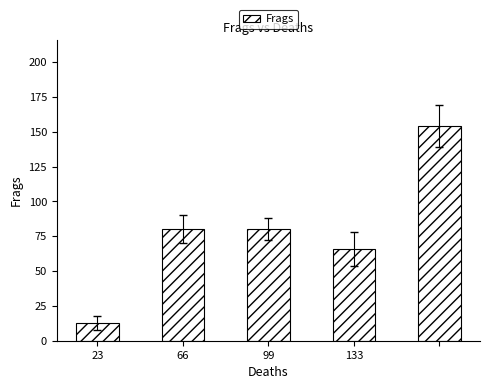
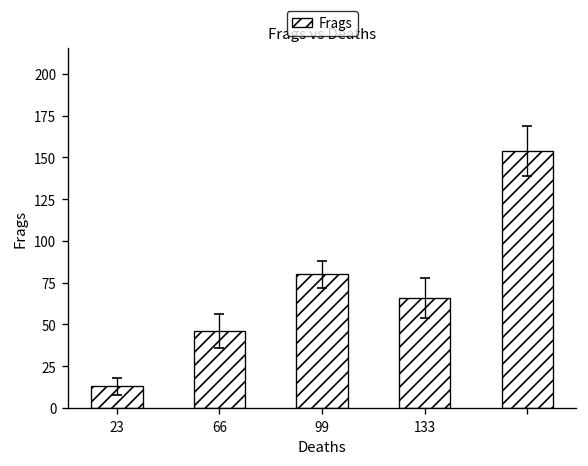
Frags, 66: 80 -> 46
